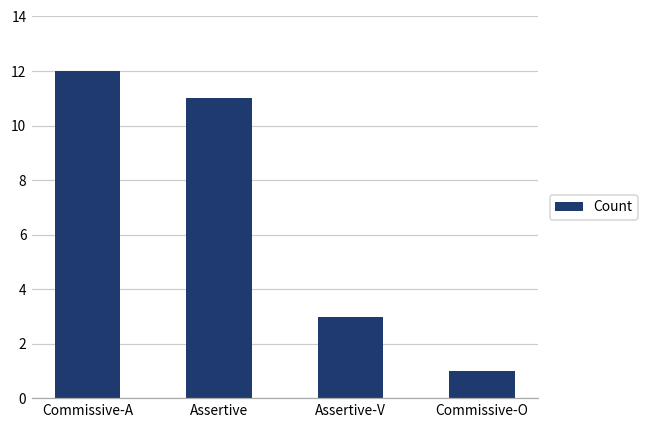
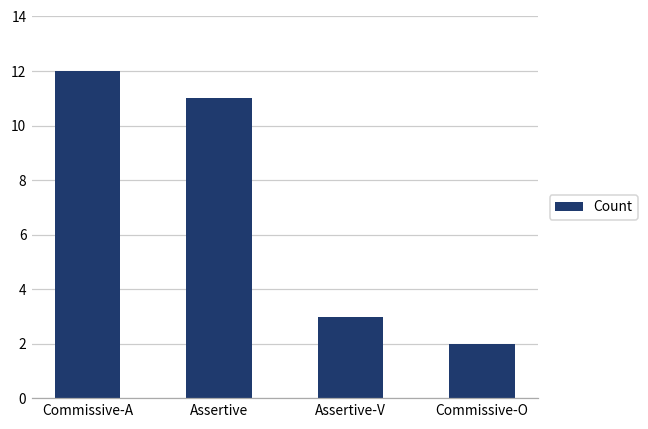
Commissive-O: 1 -> 2
